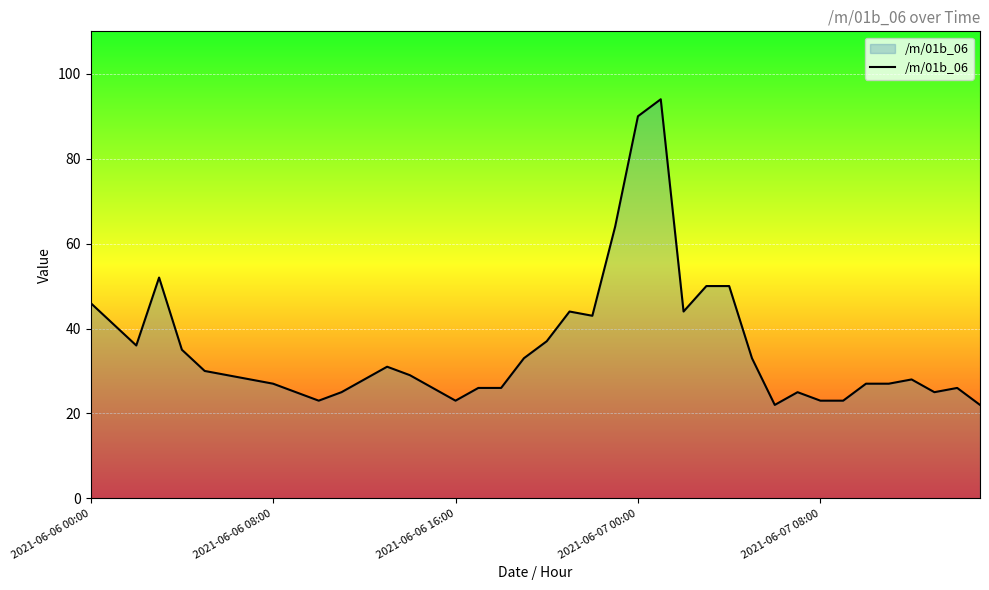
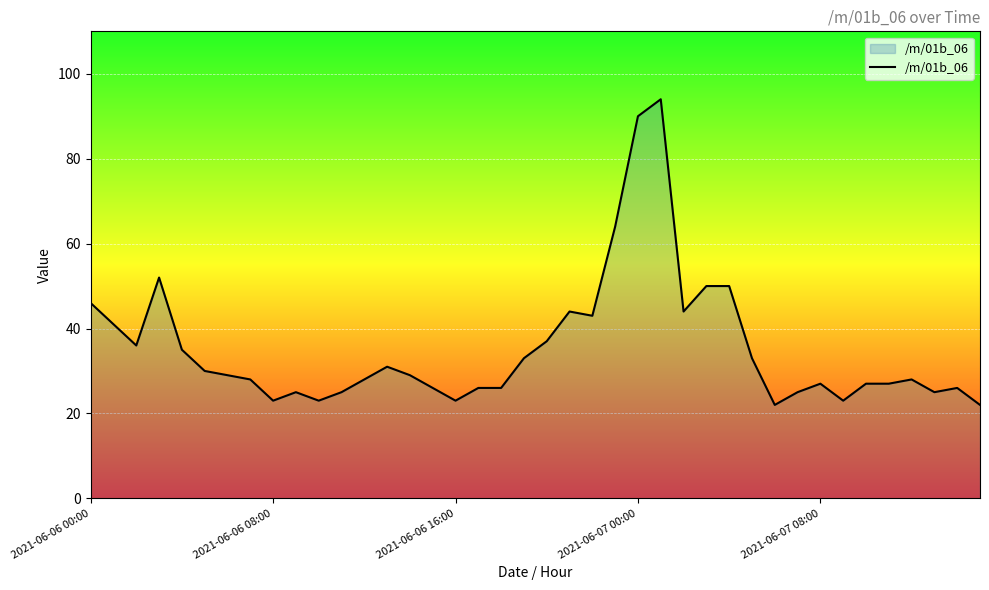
2021-06-06 08:00: 27 -> 23
2021-06-07 08:00: 23 -> 27
